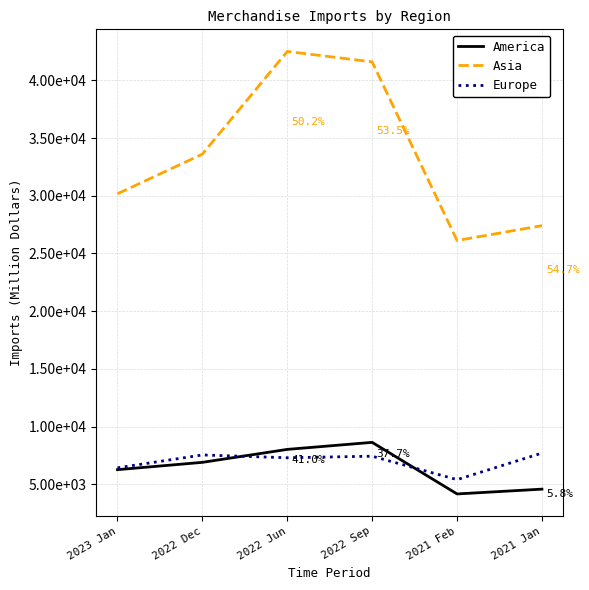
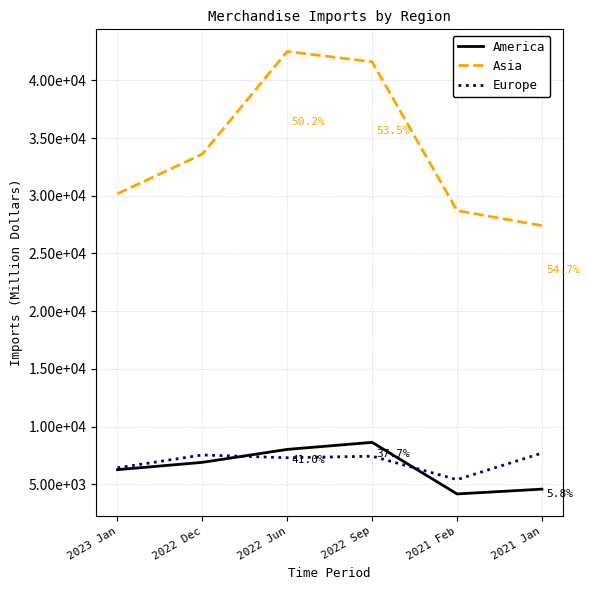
Asia, 2021 Feb: 26100 -> 28700
